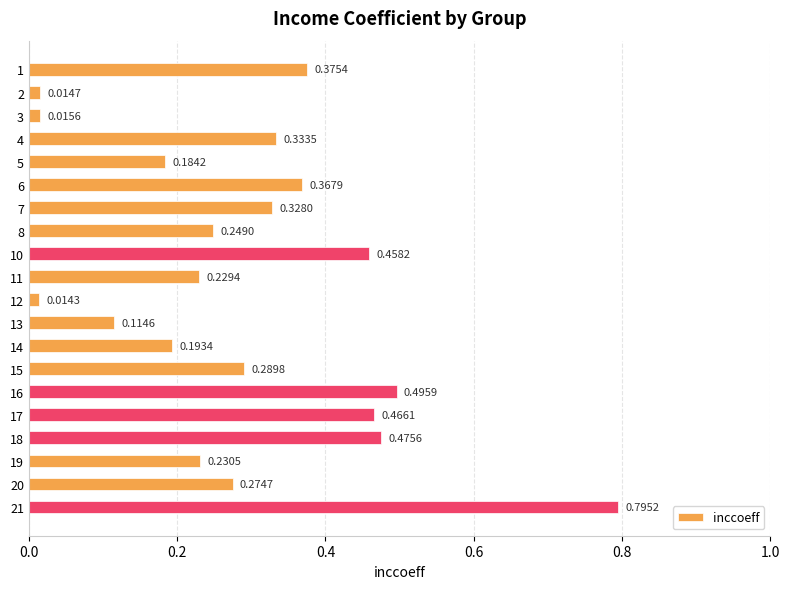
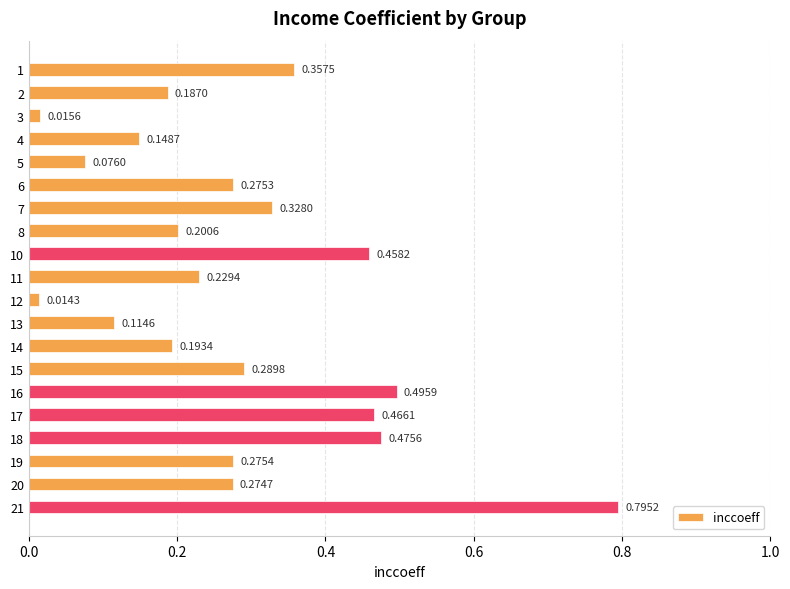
1: 0.3754 -> 0.3575
2: 0.0147 -> 0.1870
4: 0.3335 -> 0.1487
5: 0.1842 -> 0.0760
6: 0.3679 -> 0.2753
8: 0.2490 -> 0.2006
19: 0.2305 -> 0.2754
